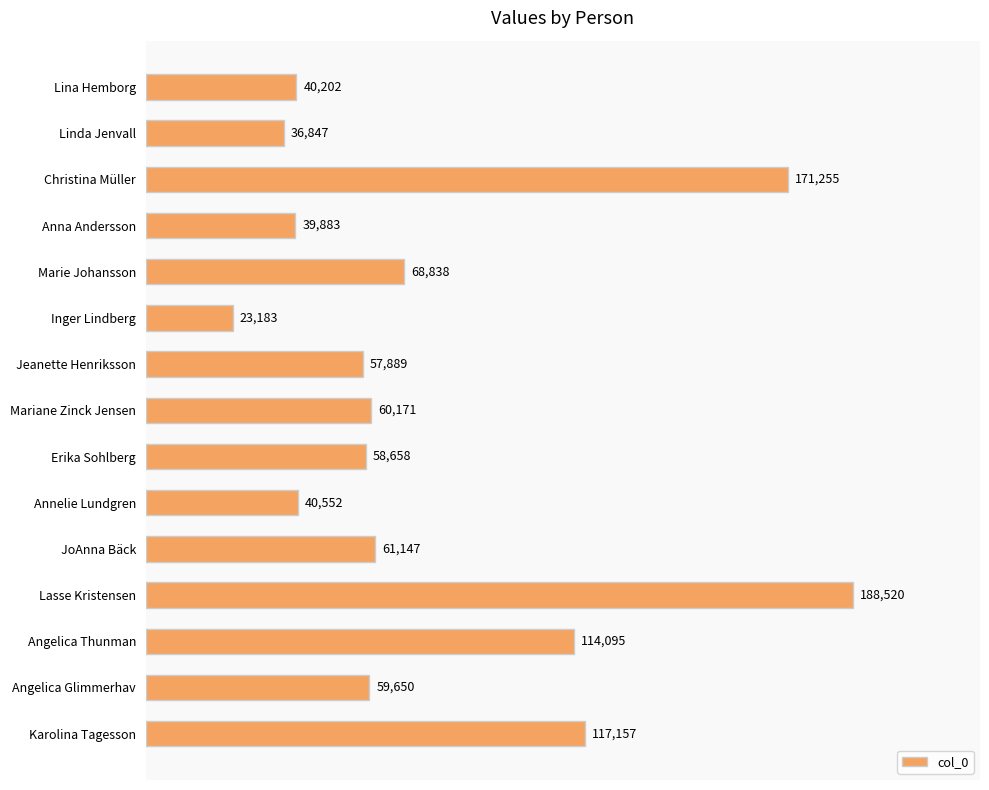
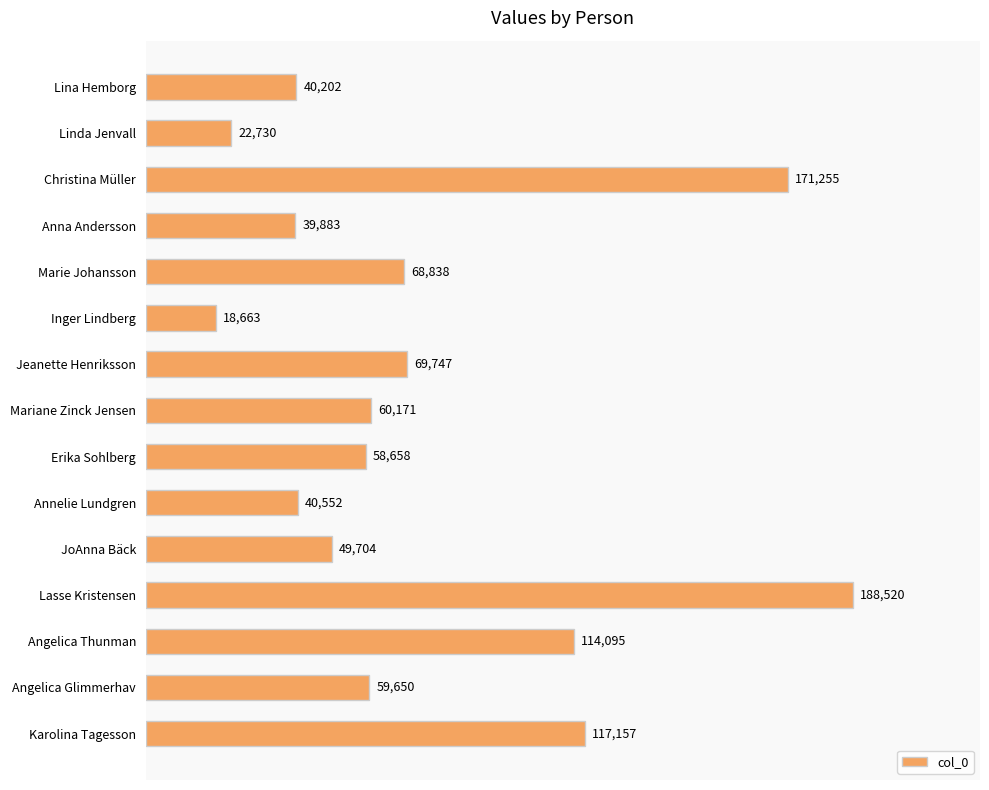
Linda Jenvall: 36,847 -> 22,730
Inger Lindberg: 23,183 -> 18,663
Jeanette Henriksson: 57,889 -> 69,747
JoAnna Bäck: 61,147 -> 49,704
